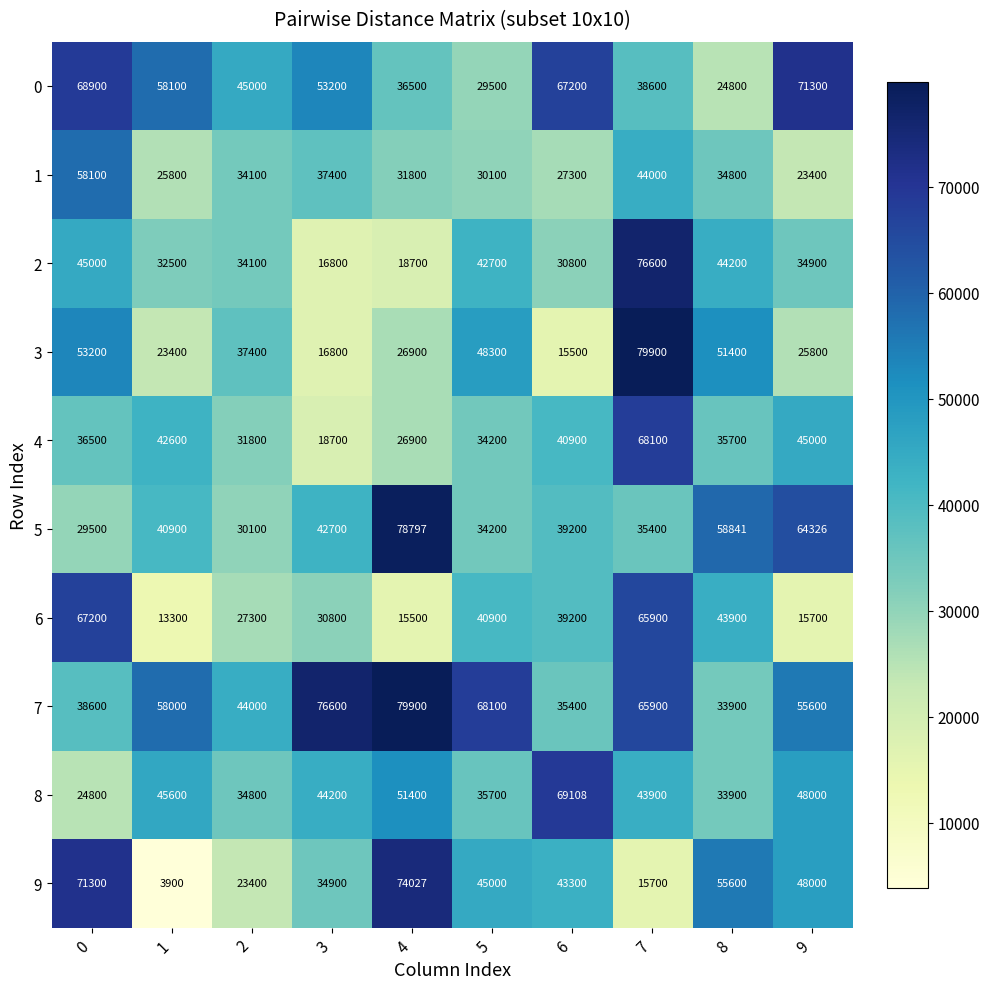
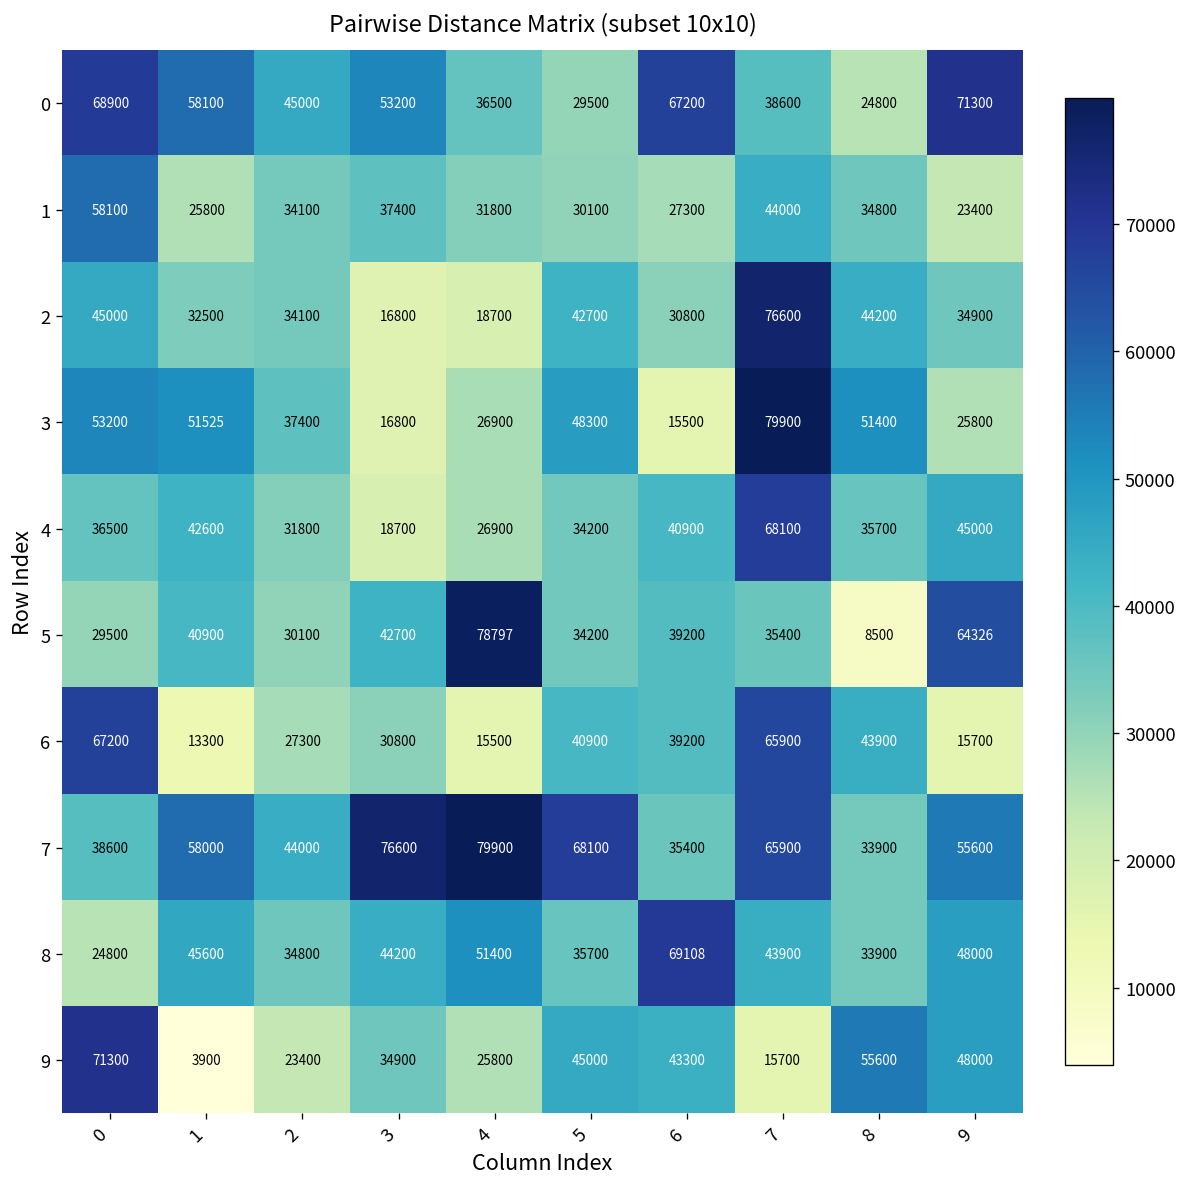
3, 1: 23400 -> 51525
5, 8: 58841 -> 8500
9, 4: 74027 -> 25800
